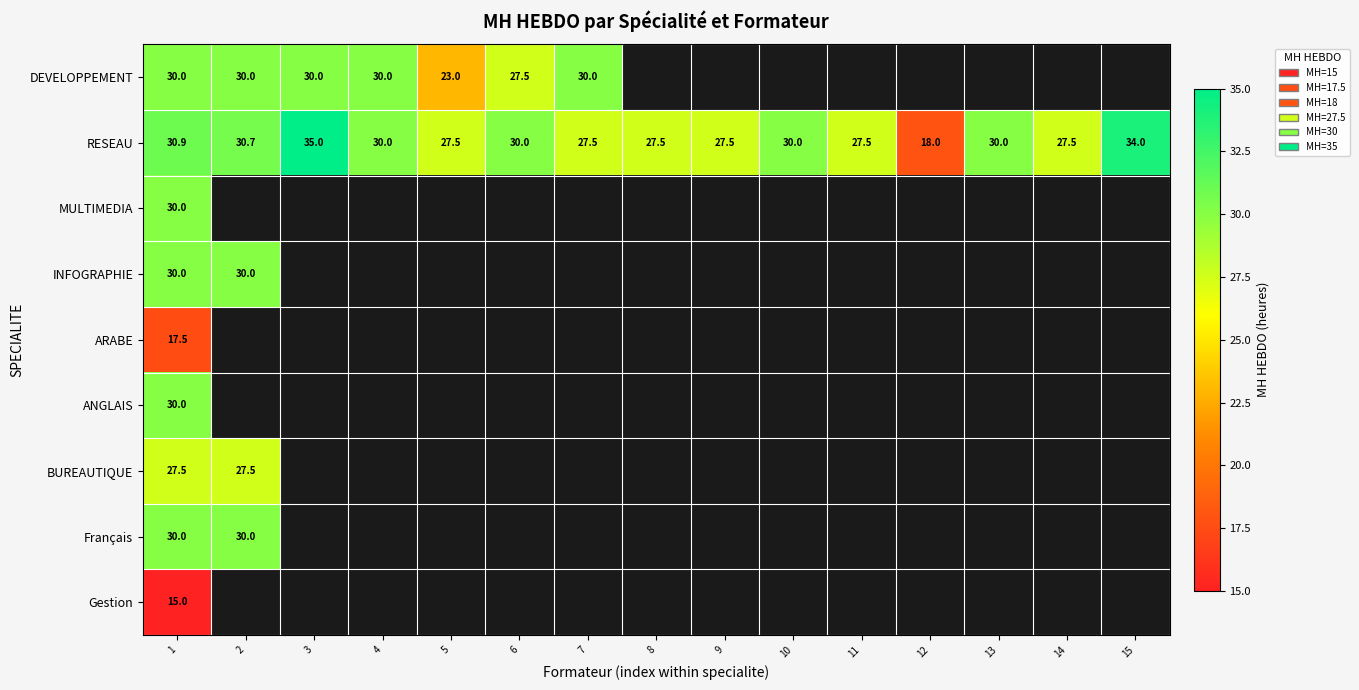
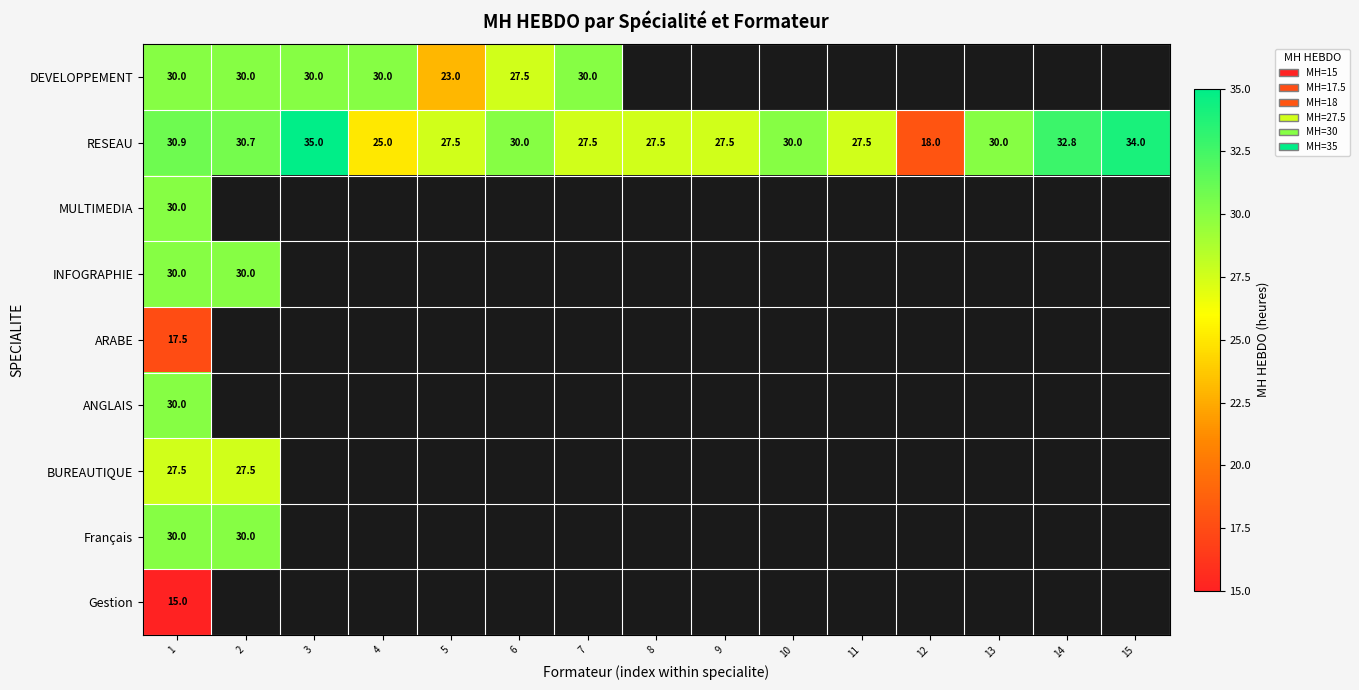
RESEAU, 4: 30.0 -> 25.0
RESEAU, 14: 27.5 -> 32.8
